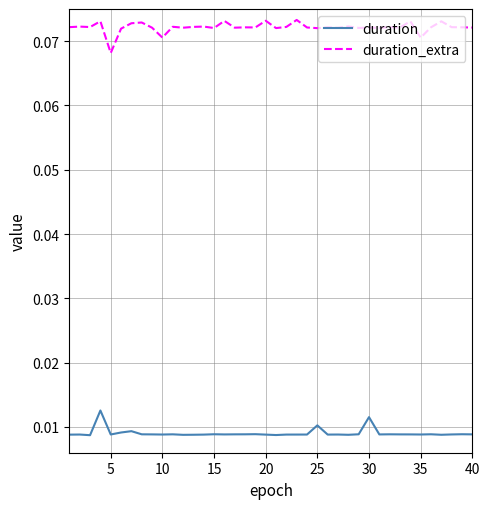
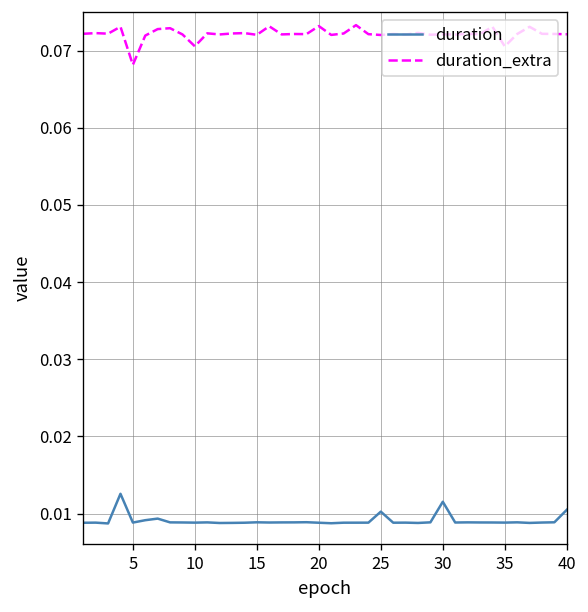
duration, 40: 0.009 -> 0.010
